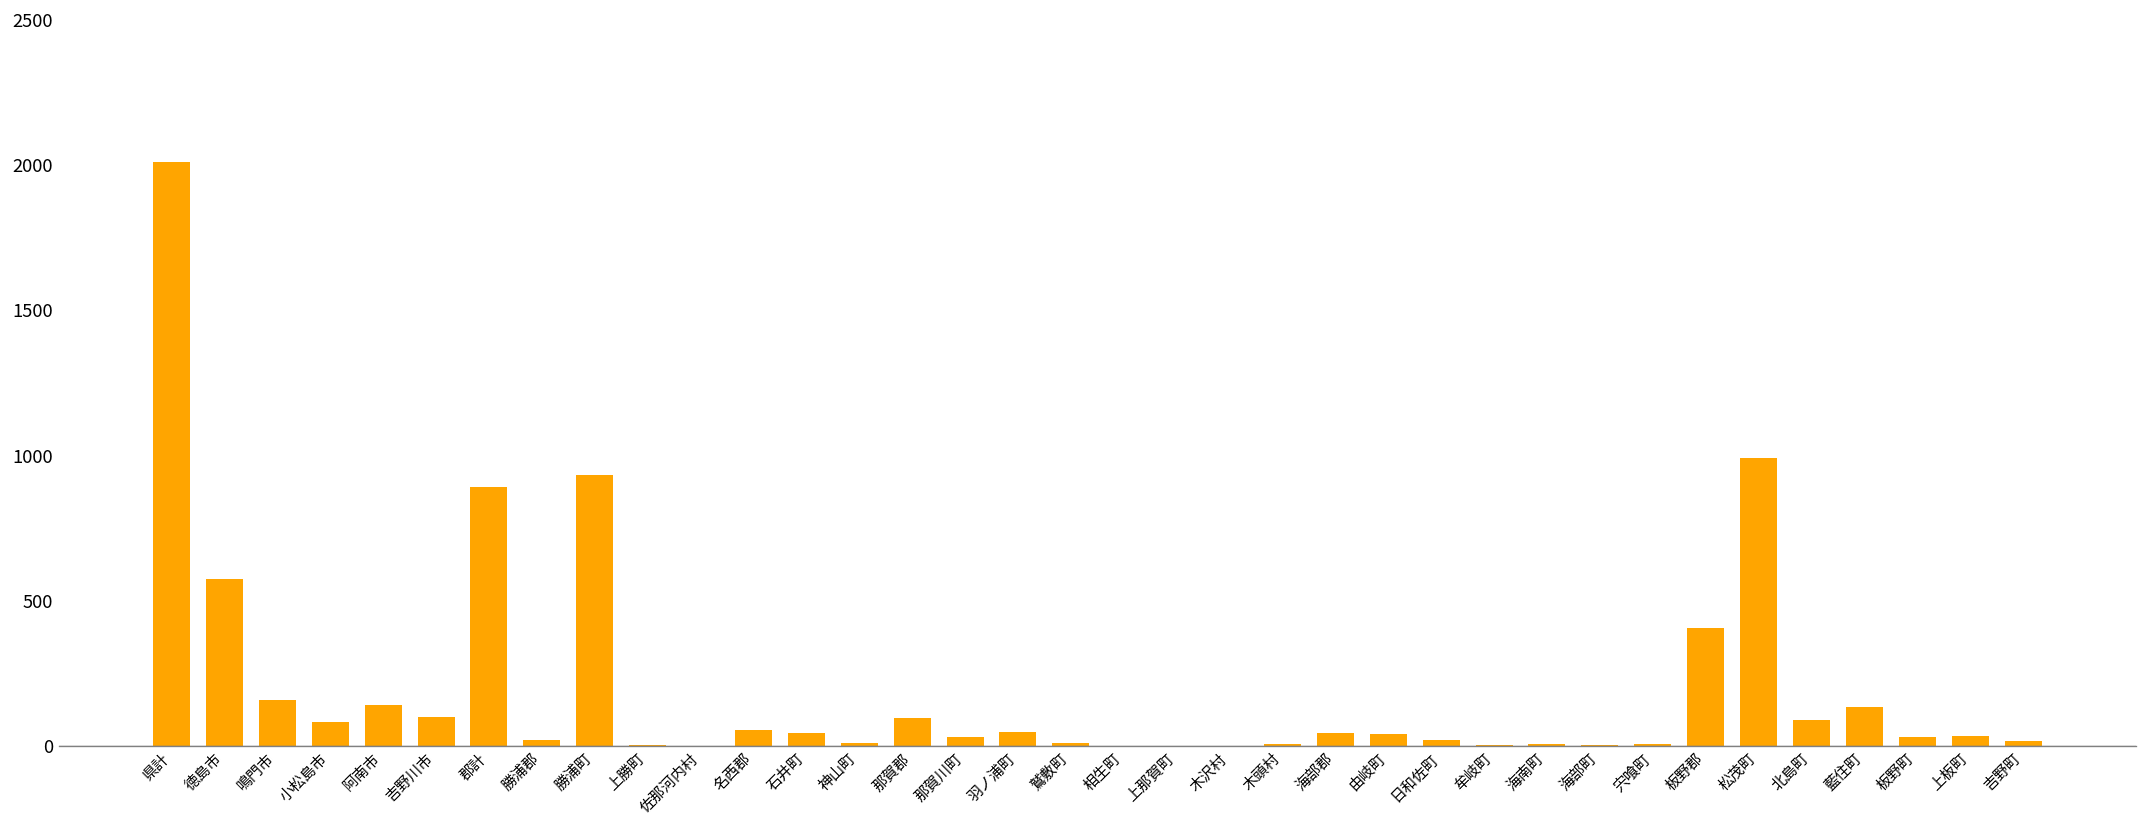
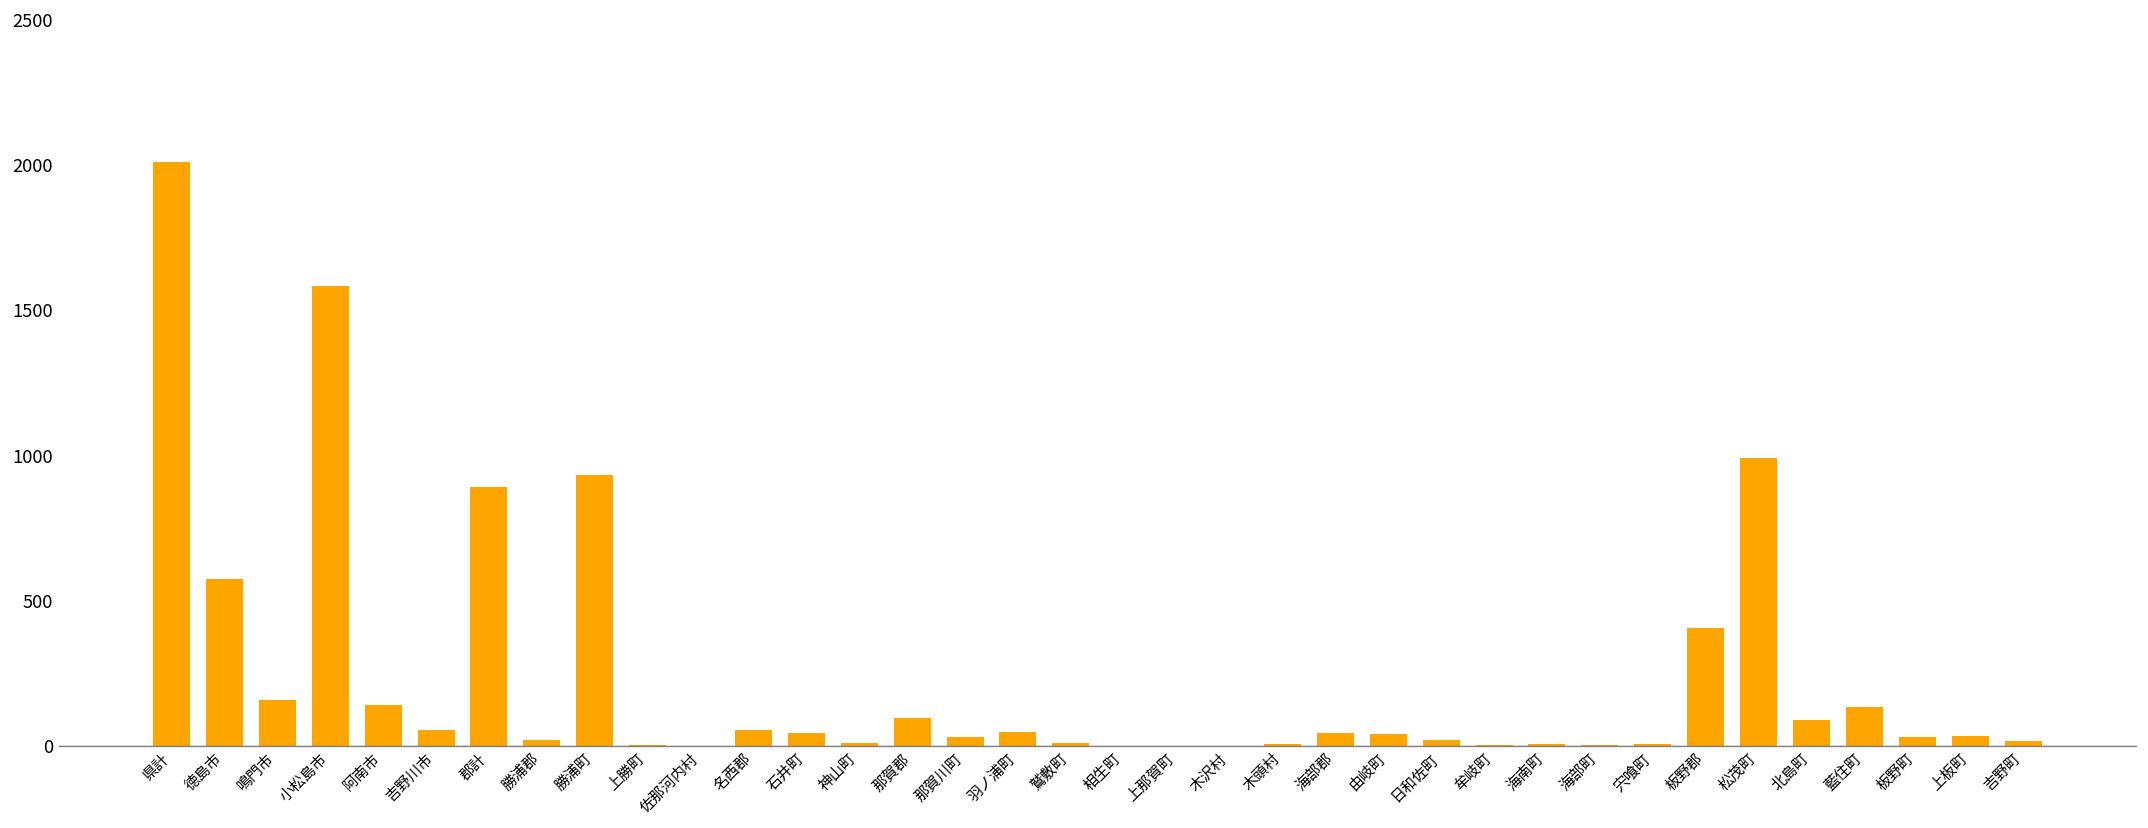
小松島市: 80 -> 1580
吉野川市: 100 -> 60
